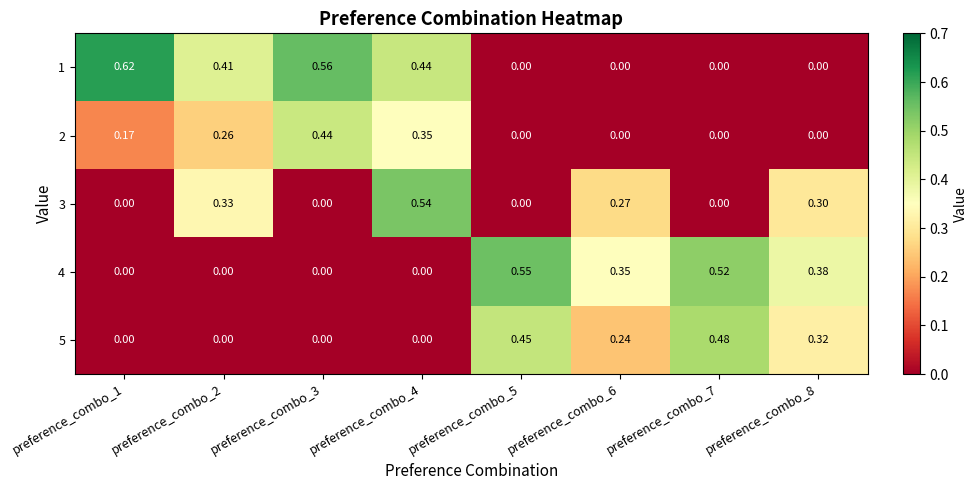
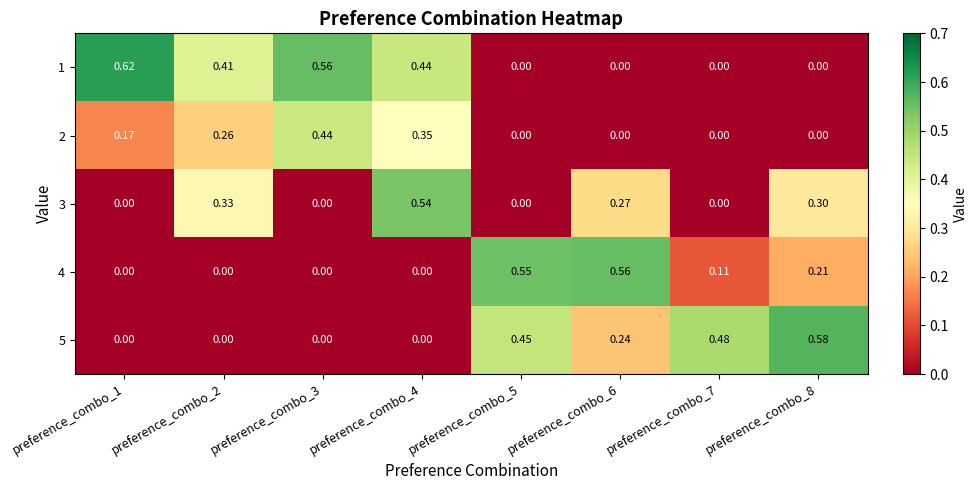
4, preference_combo_6: 0.35 -> 0.56
4, preference_combo_7: 0.52 -> 0.11
4, preference_combo_8: 0.38 -> 0.21
5, preference_combo_8: 0.32 -> 0.58
